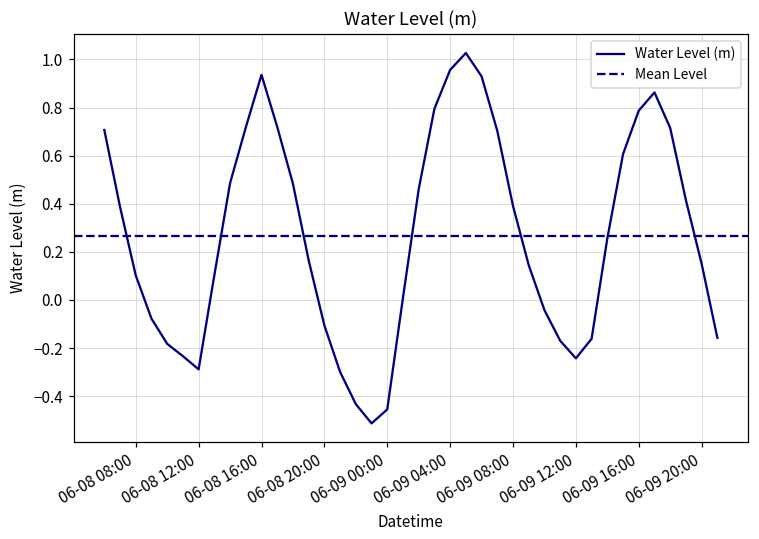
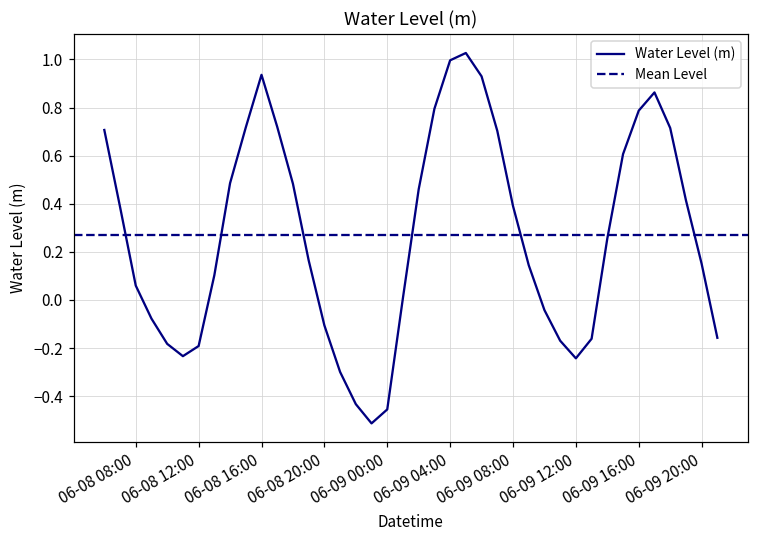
06-08 08:00: 0.10 -> 0.06
06-08 12:00: -0.29 -> -0.19
06-09 04:00: 0.96 -> 1.00
